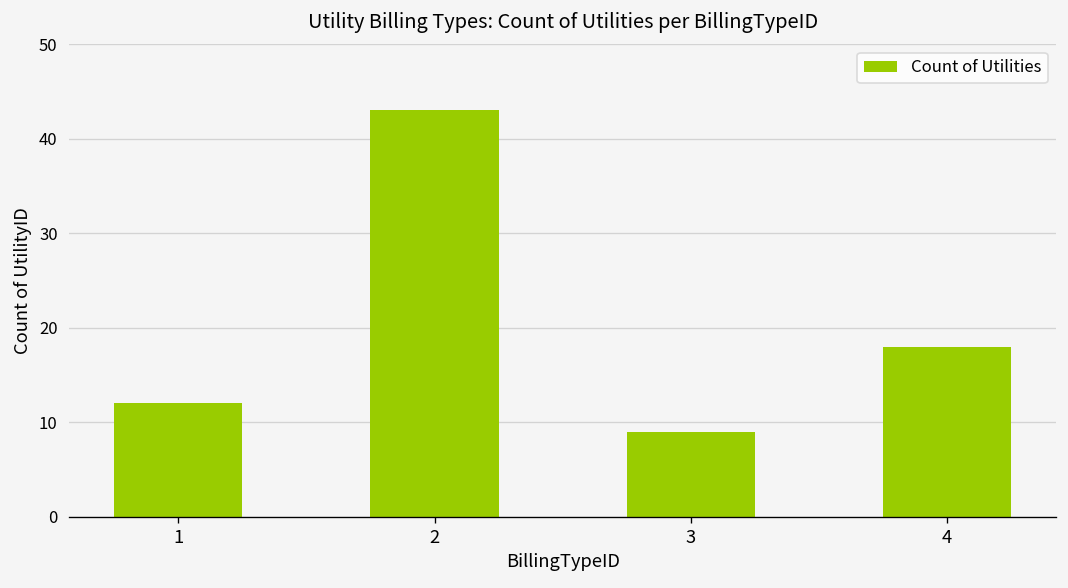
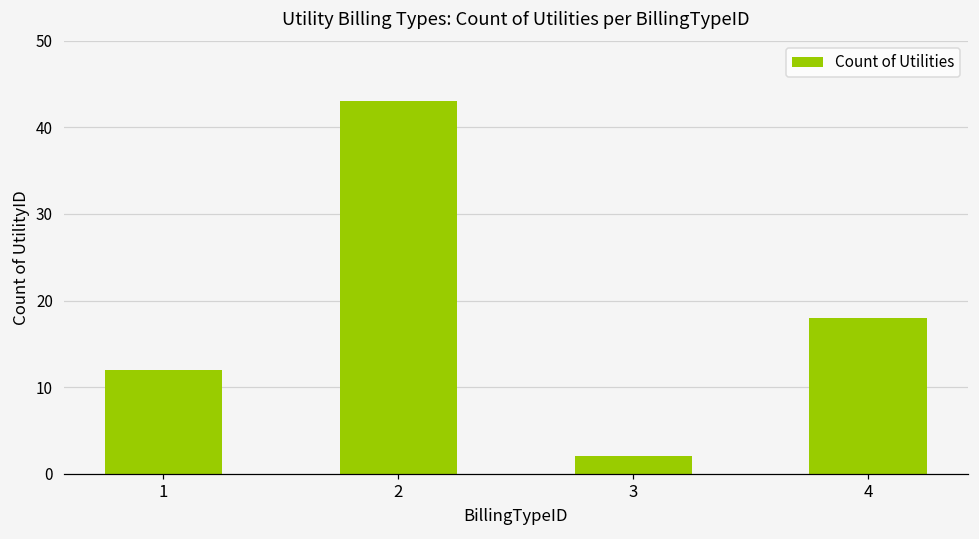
3: 9 -> 2
